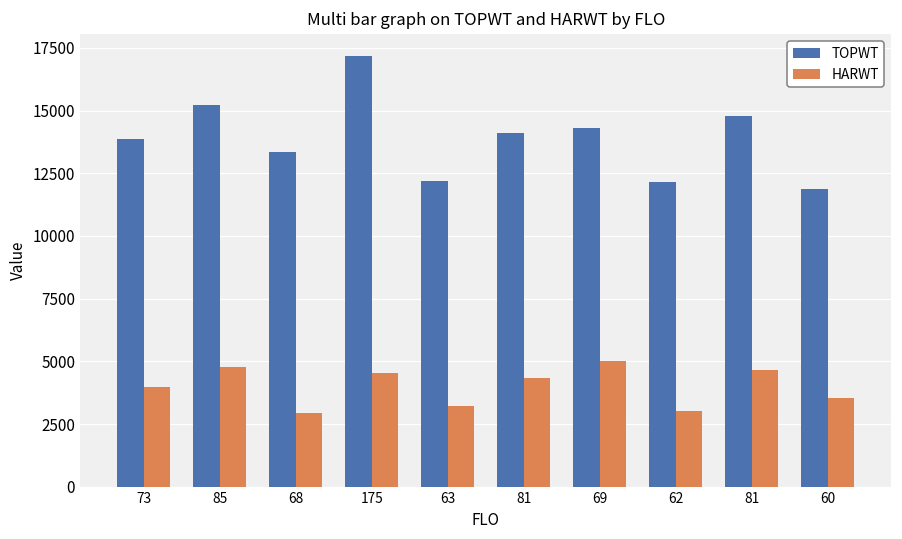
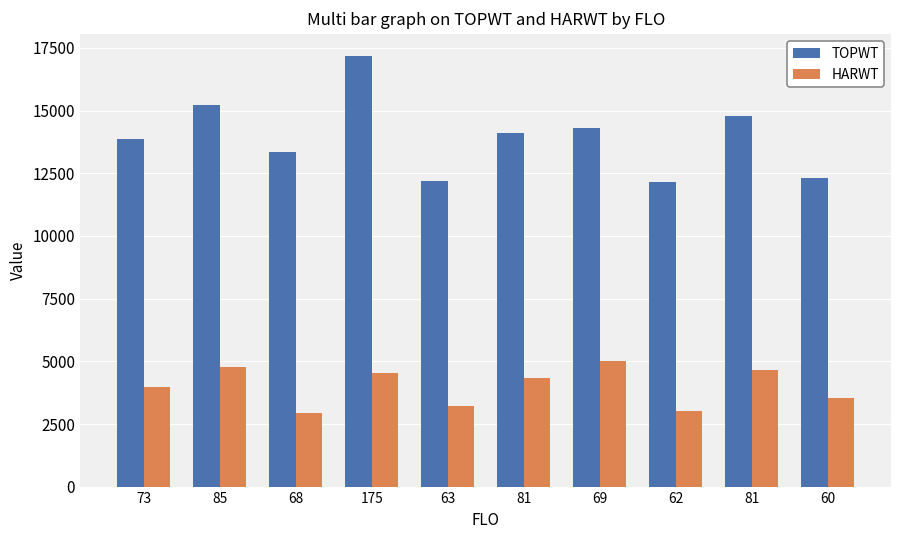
TOPWT, 60: 11900 -> 12300
